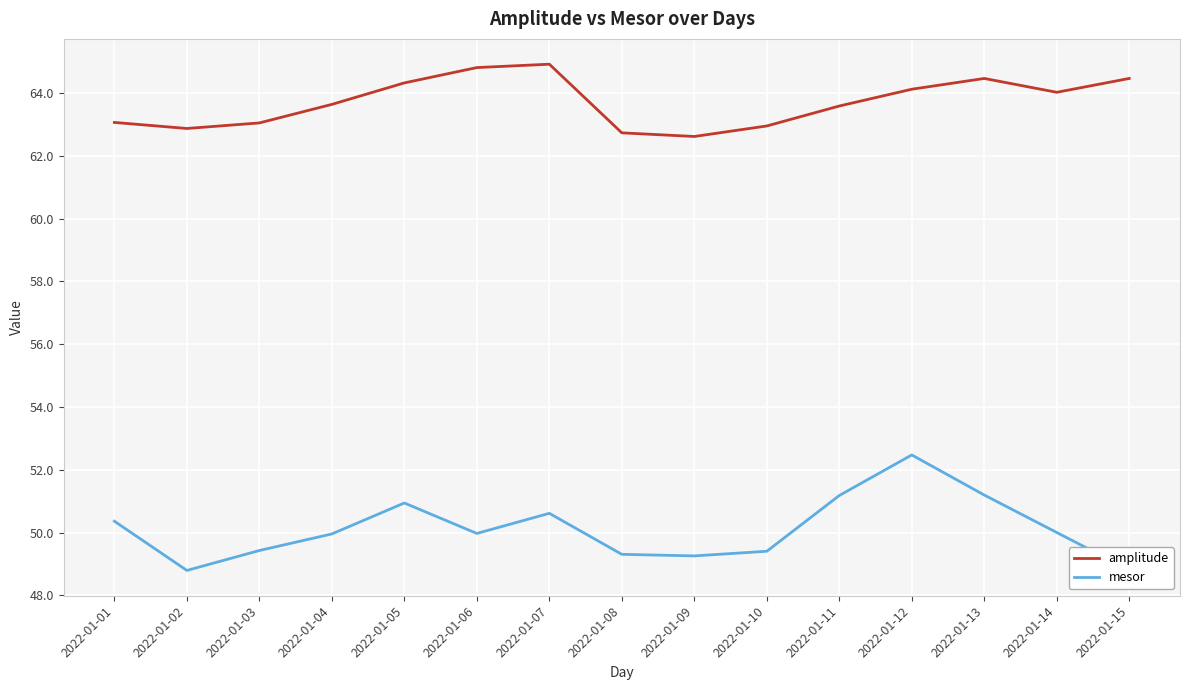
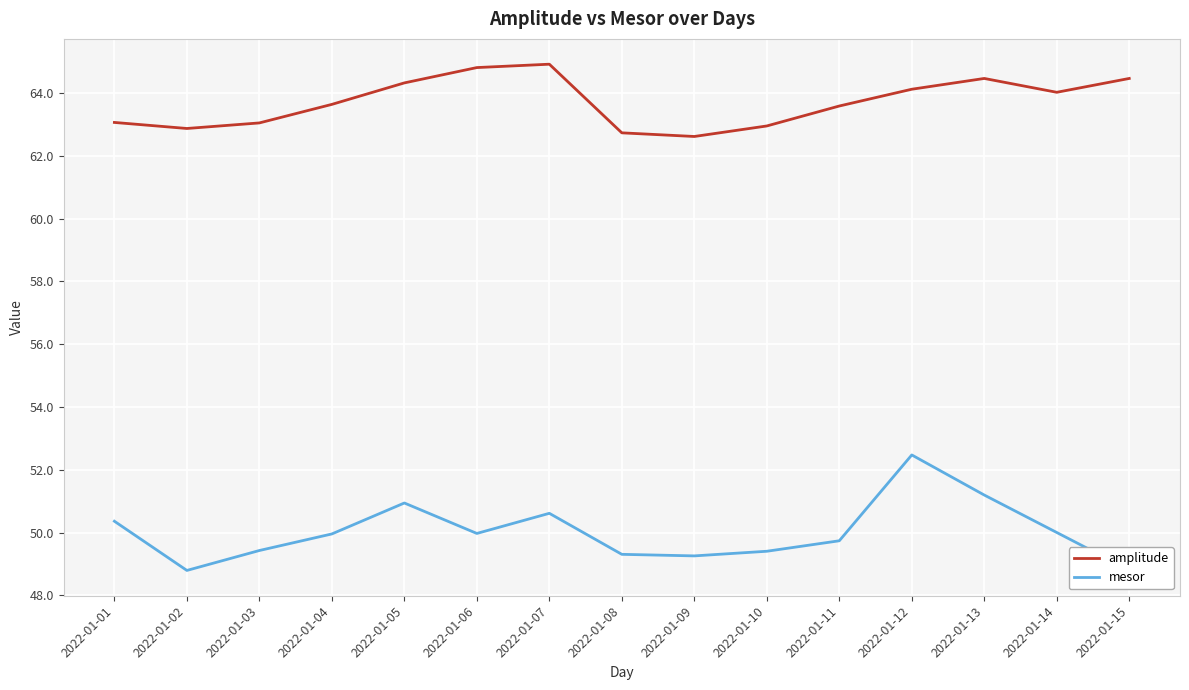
mesor, 2022-01-11: 51.2 -> 49.7
